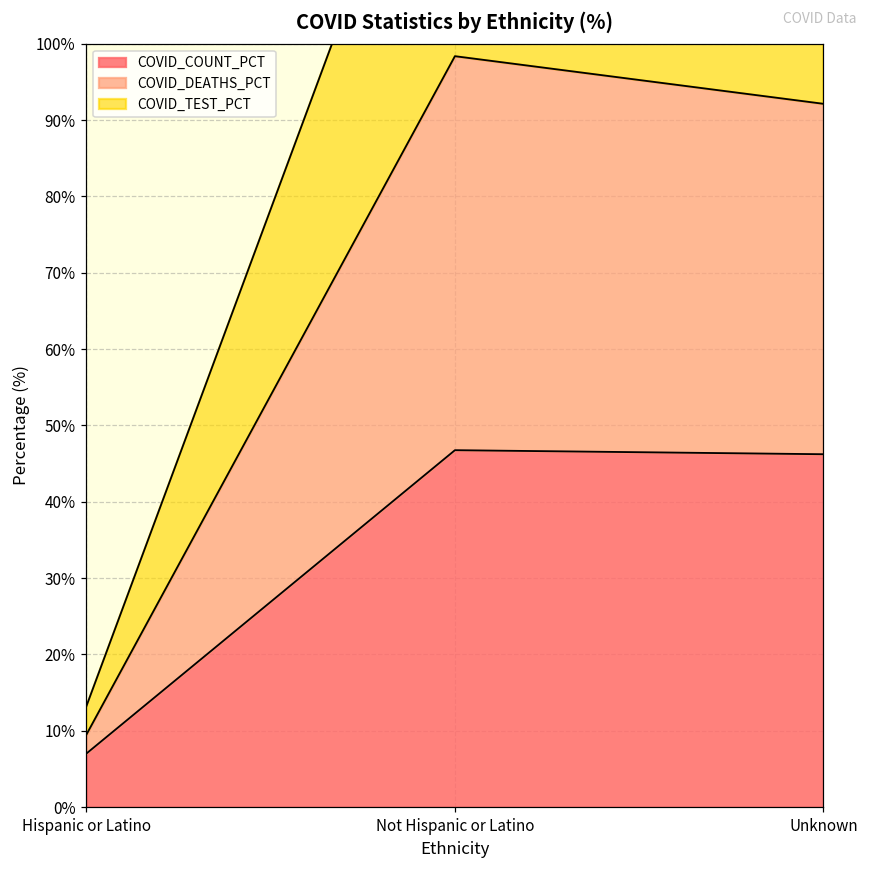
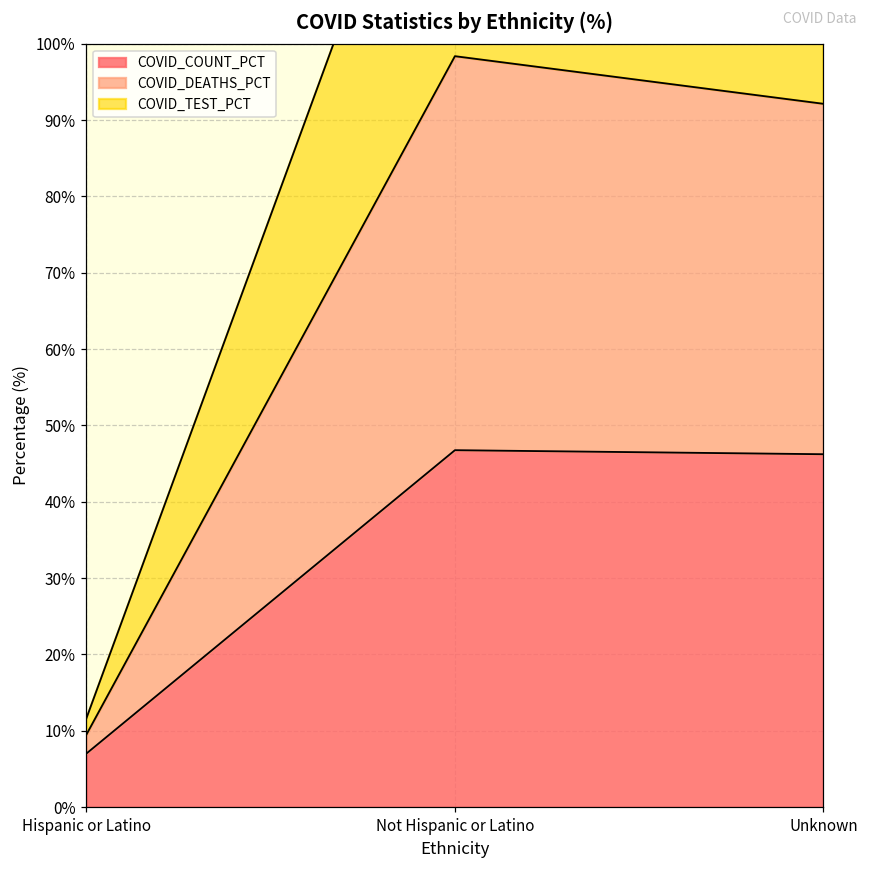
COVID_TEST_PCT, Hispanic or Latino: 4% -> 2%
